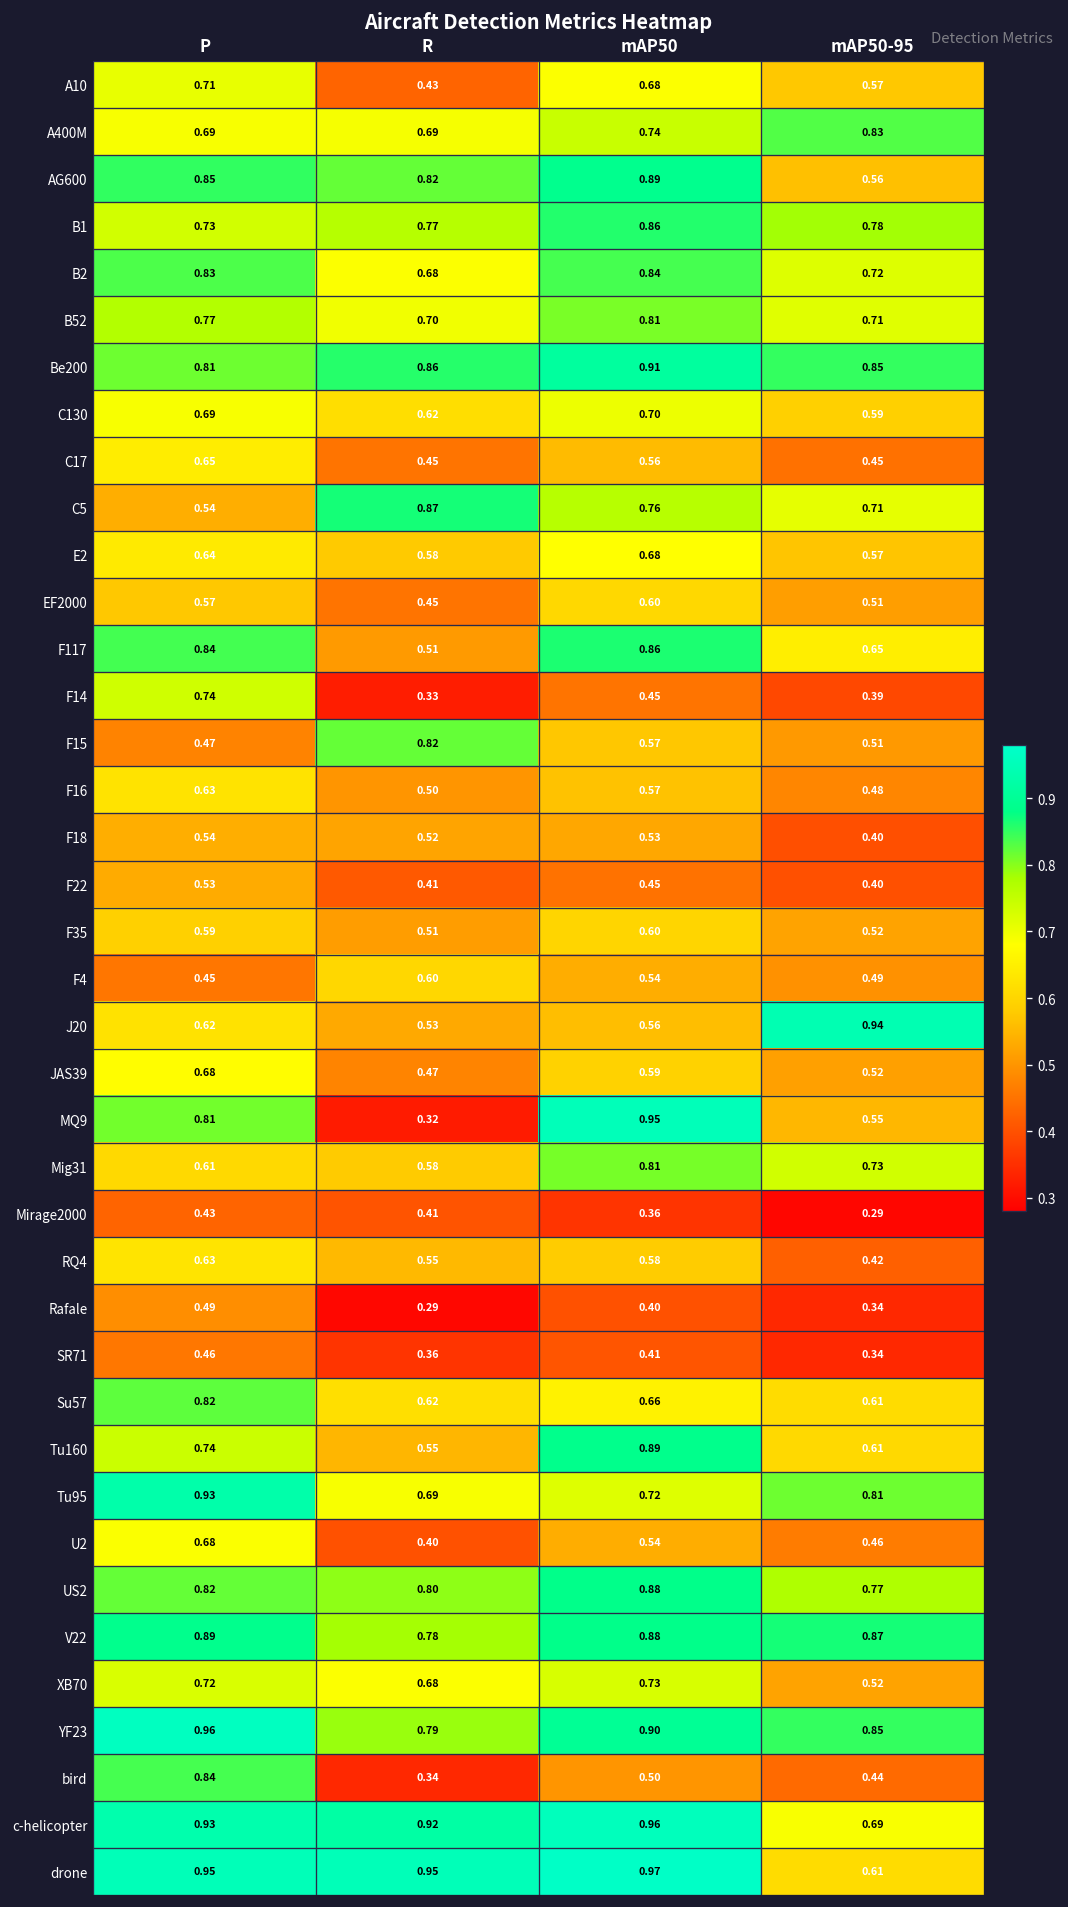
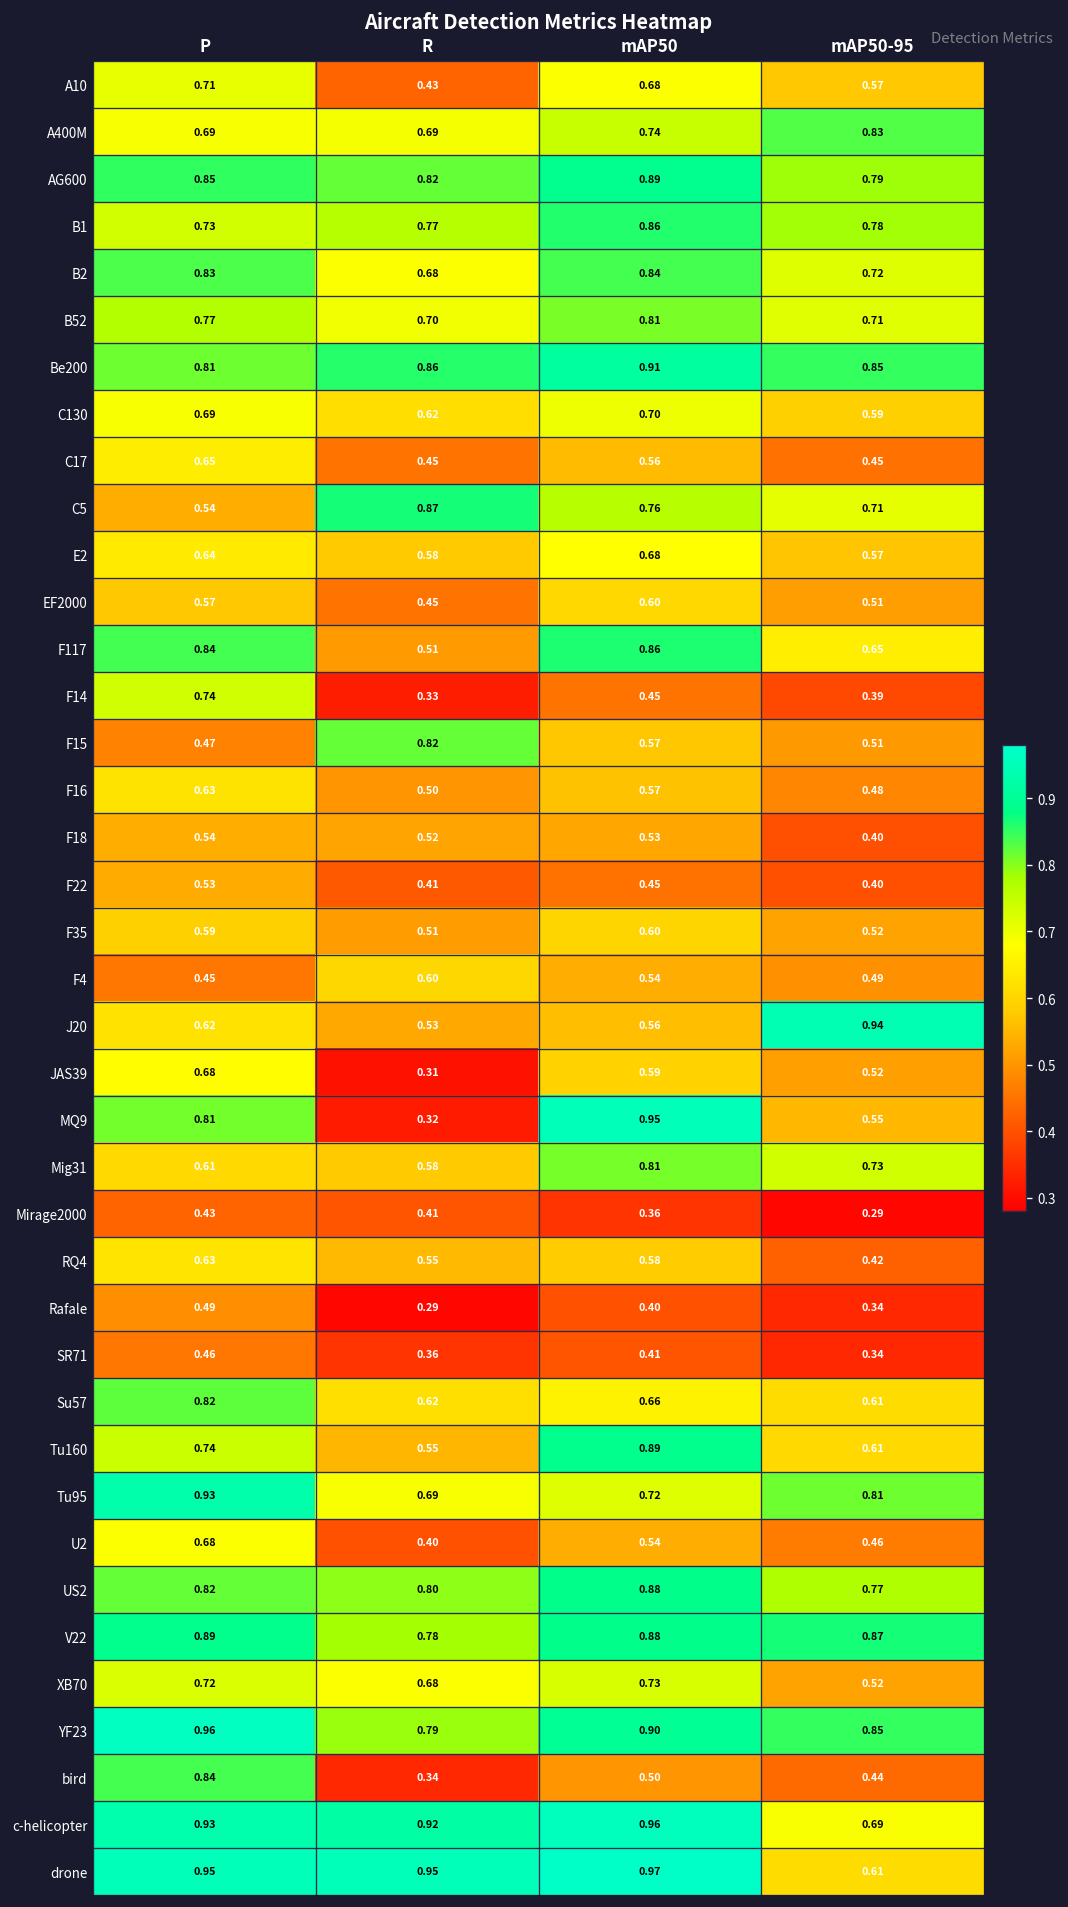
AG600, mAP50-95: 0.56 -> 0.79
JAS39, R: 0.47 -> 0.31
